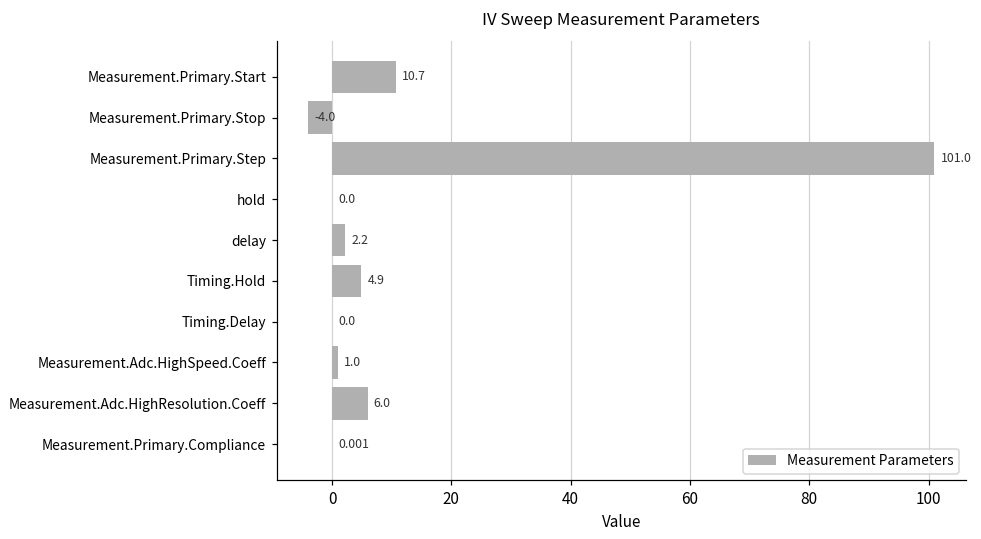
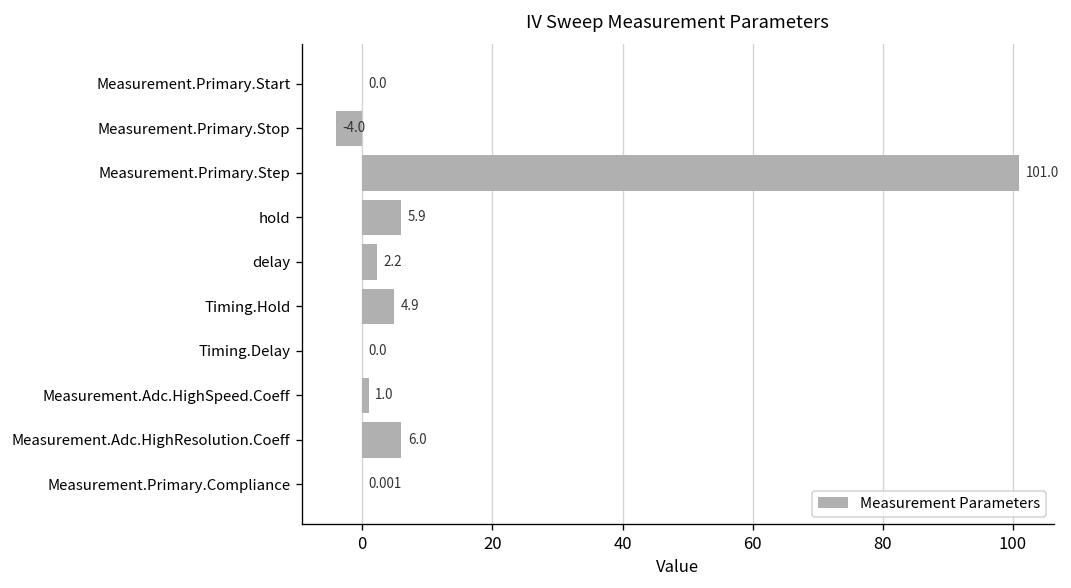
Measurement.Primary.Start: 10.7 -> 0.0
hold: 0.0 -> 5.9
